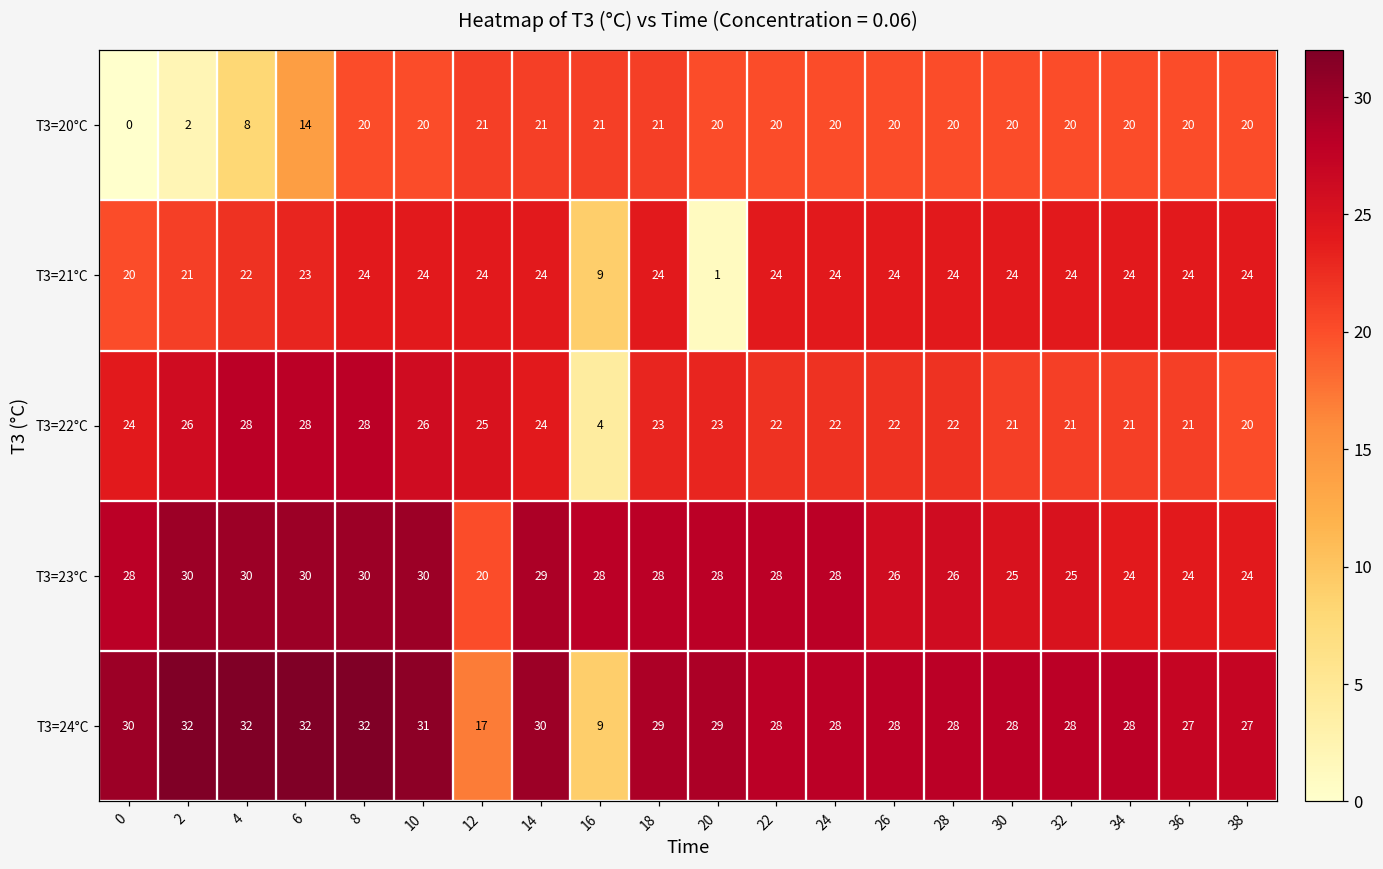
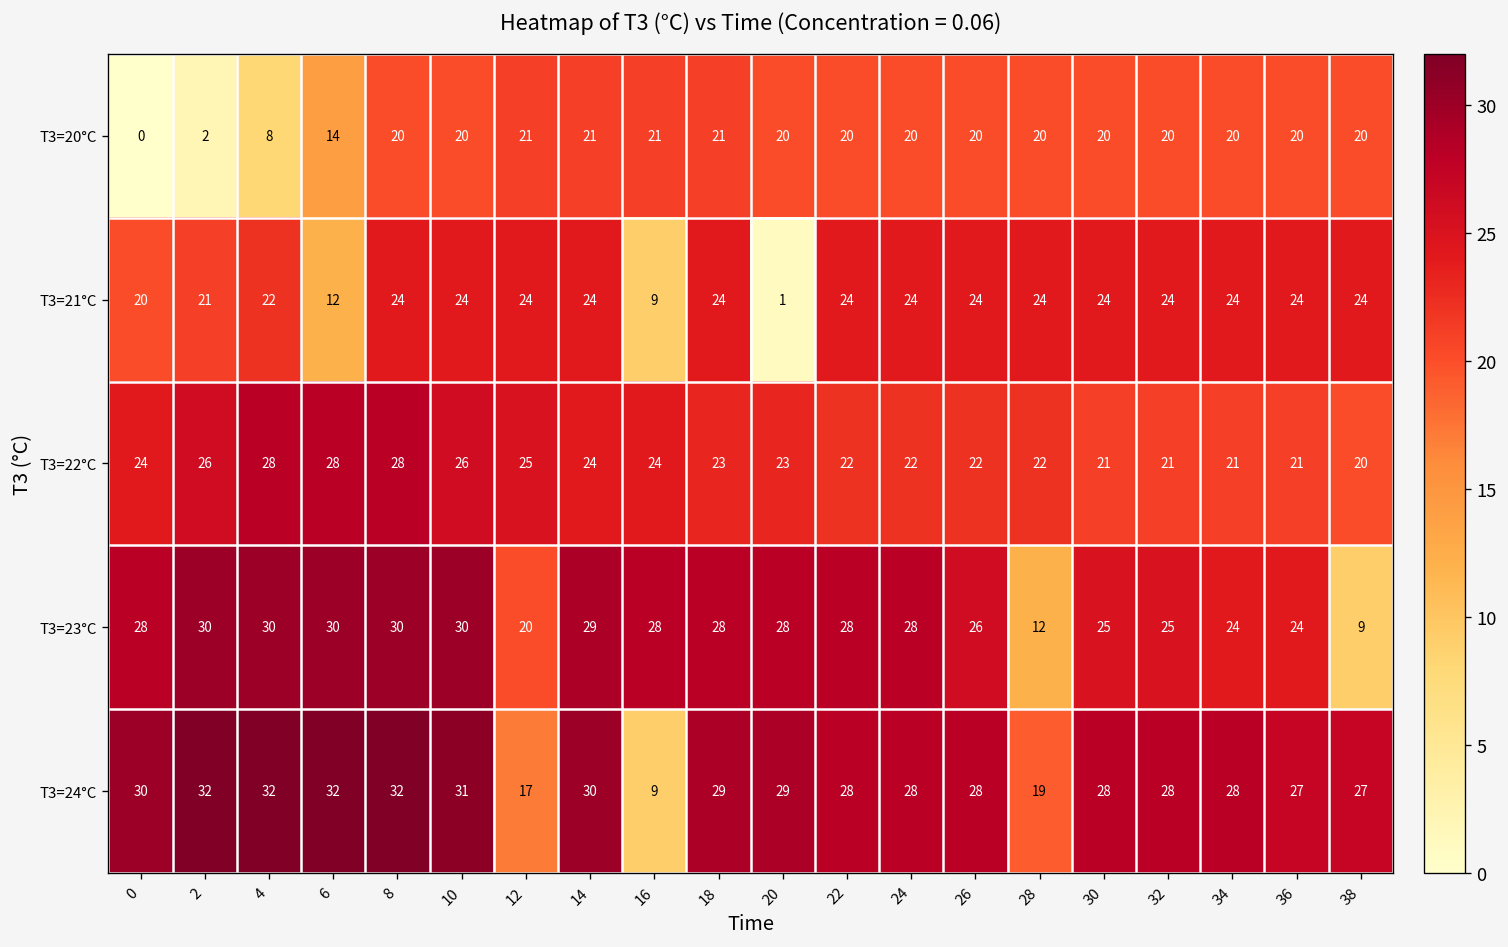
T3=21°C, 6: 23 -> 12
T3=22°C, 16: 4 -> 24
T3=23°C, 28: 26 -> 12
T3=23°C, 38: 24 -> 9
T3=24°C, 28: 28 -> 19
